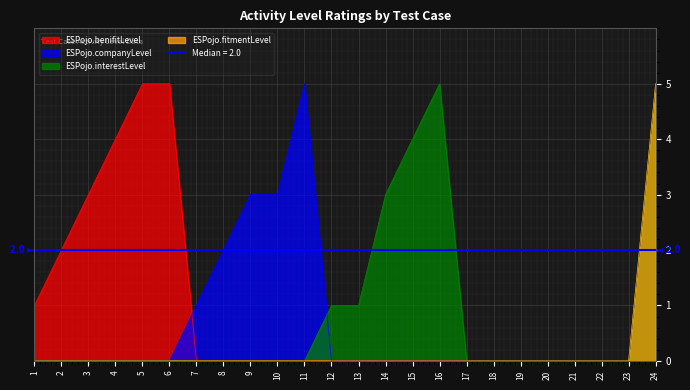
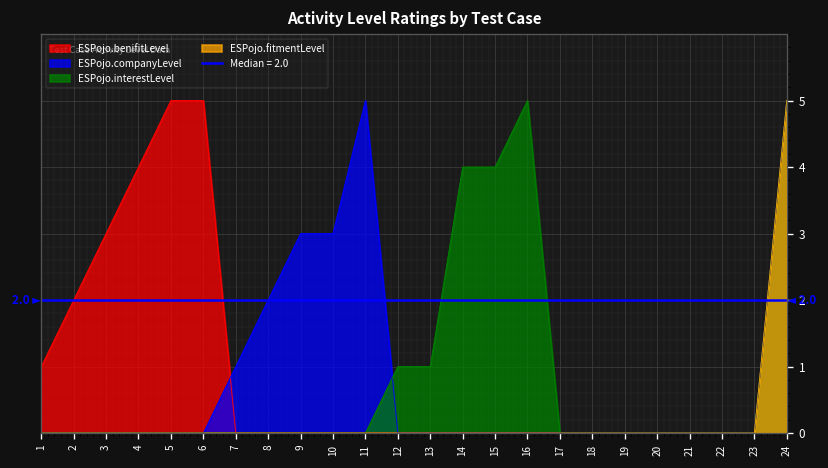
ESPojo.interestLevel, 14: 3 -> 4
